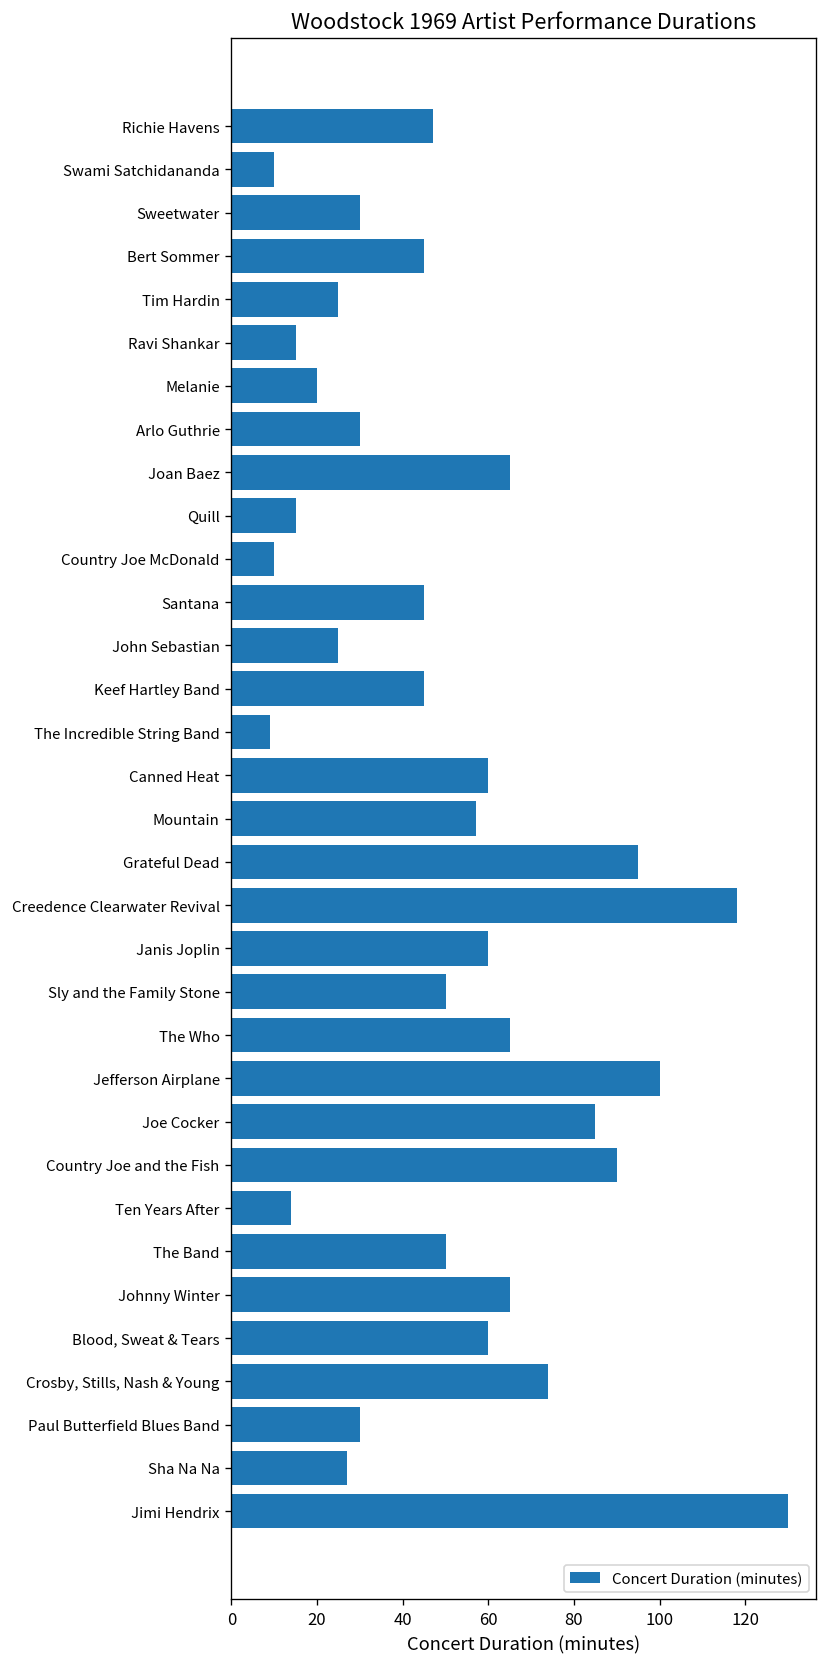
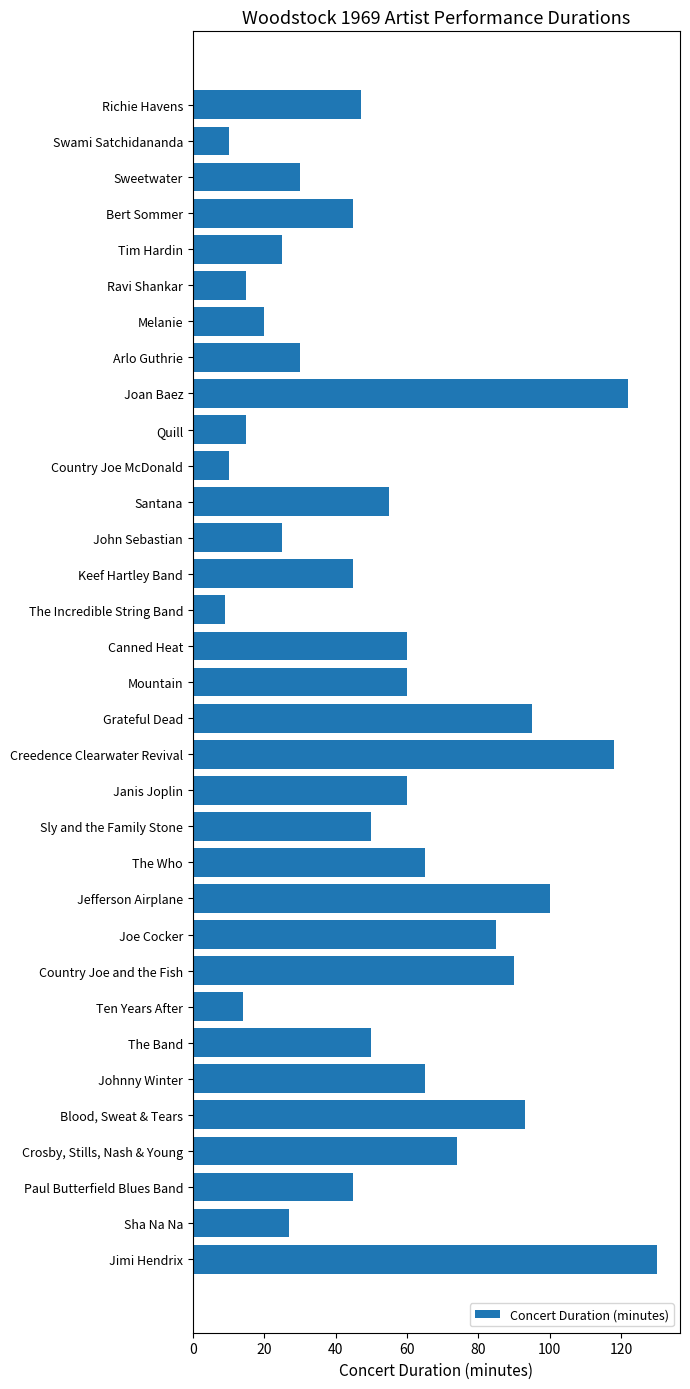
Joan Baez: 65 -> 122
Santana: 45 -> 55
Mountain: 57 -> 60
Blood, Sweat & Tears: 60 -> 93
Paul Butterfield Blues Band: 30 -> 45
